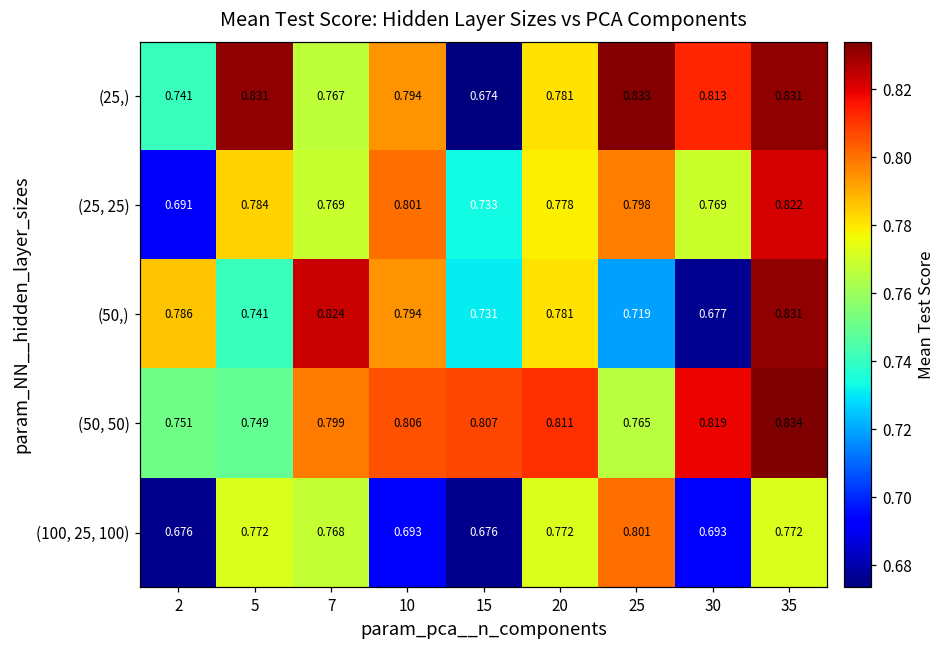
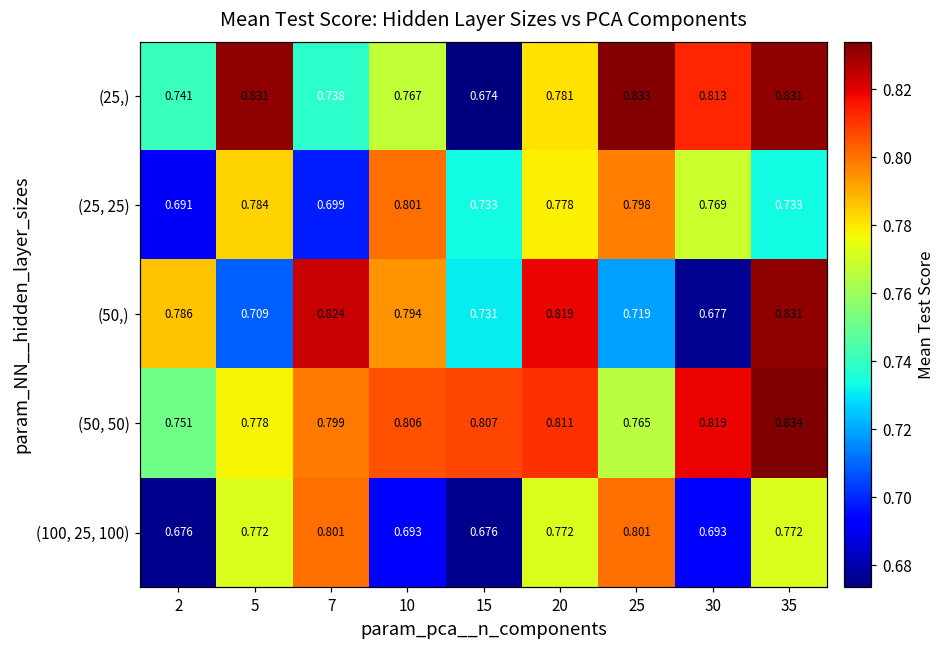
(25,), 7: 0.767 -> 0.738
(25,), 10: 0.794 -> 0.767
(25, 25), 7: 0.769 -> 0.699
(25, 25), 35: 0.822 -> 0.733
(50,), 5: 0.741 -> 0.709
(50,), 20: 0.781 -> 0.819
(50, 50), 5: 0.749 -> 0.778
(100, 25, 100), 7: 0.768 -> 0.801
